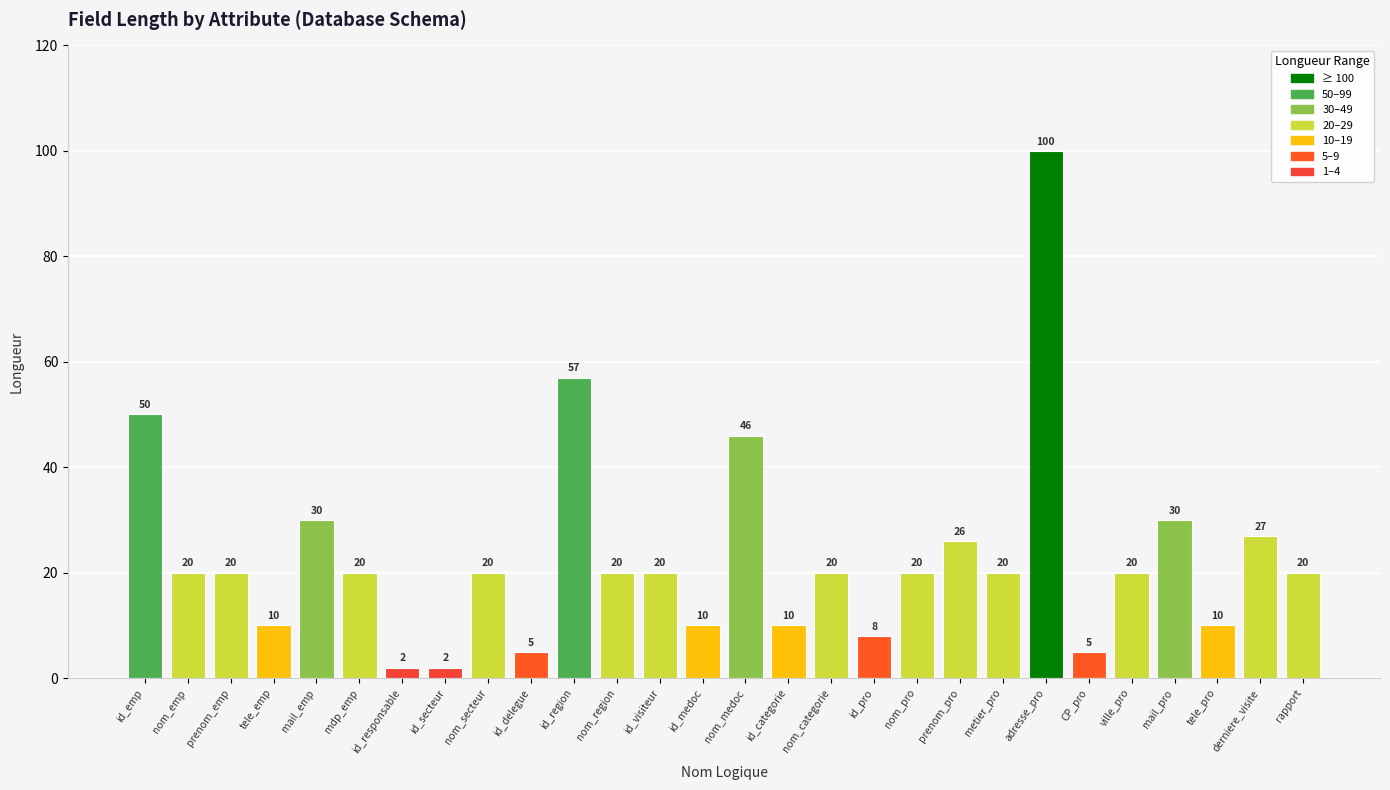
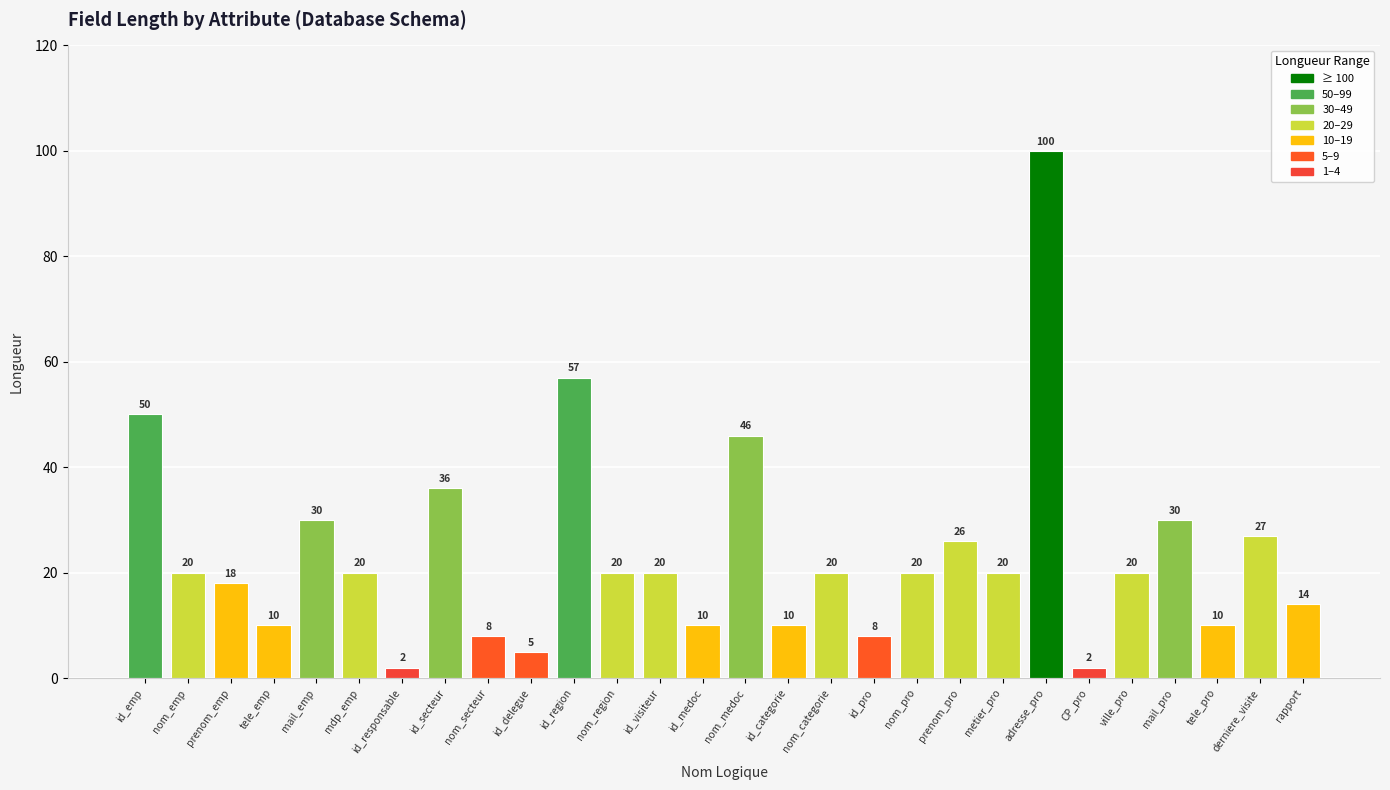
prenom_emp: 20 -> 18
id_secteur: 2 -> 36
nom_secteur: 20 -> 8
CP_pro: 5 -> 2
rapport: 20 -> 14
